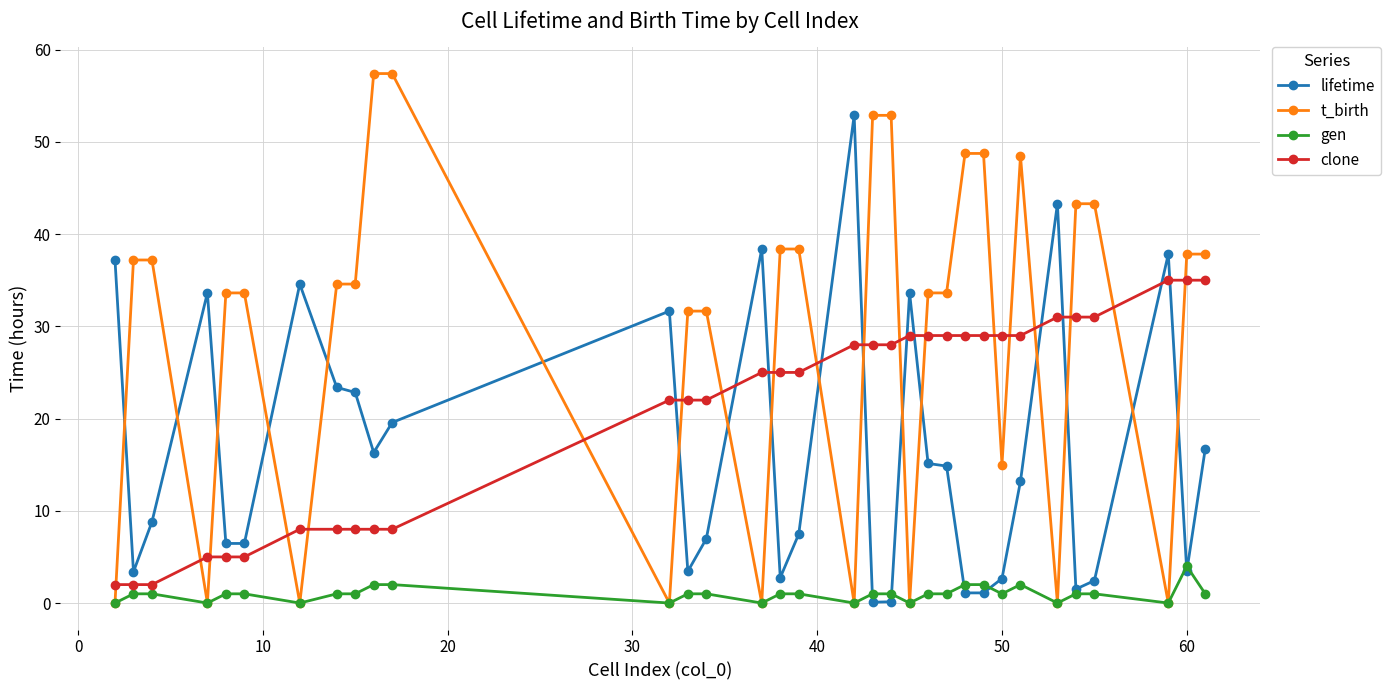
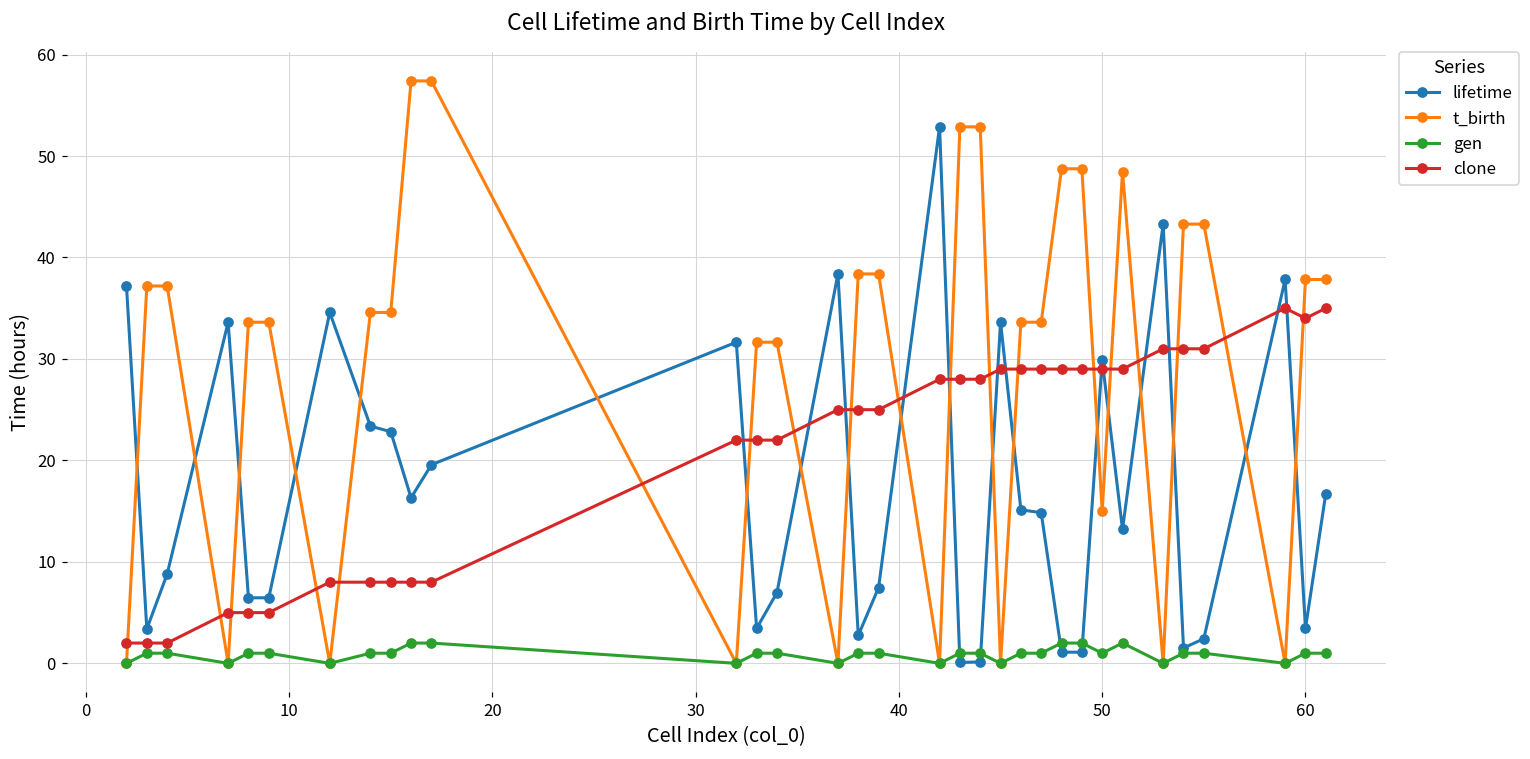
lifetime, 50: 3 -> 30
gen, 60: 4 -> 1
clone, 60: 35 -> 34
